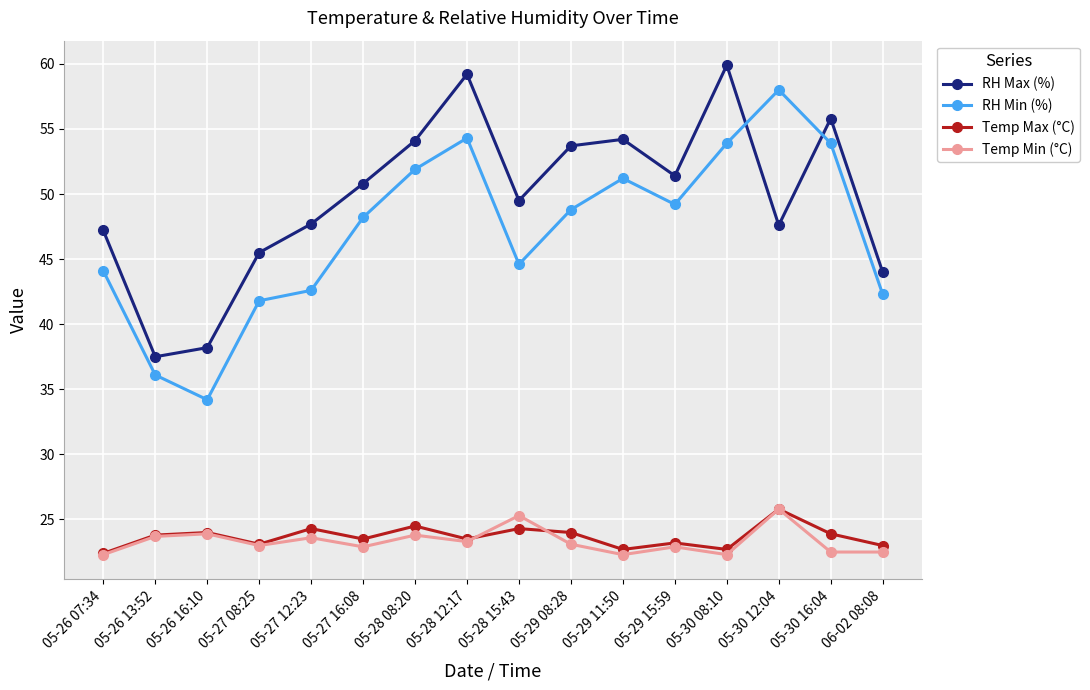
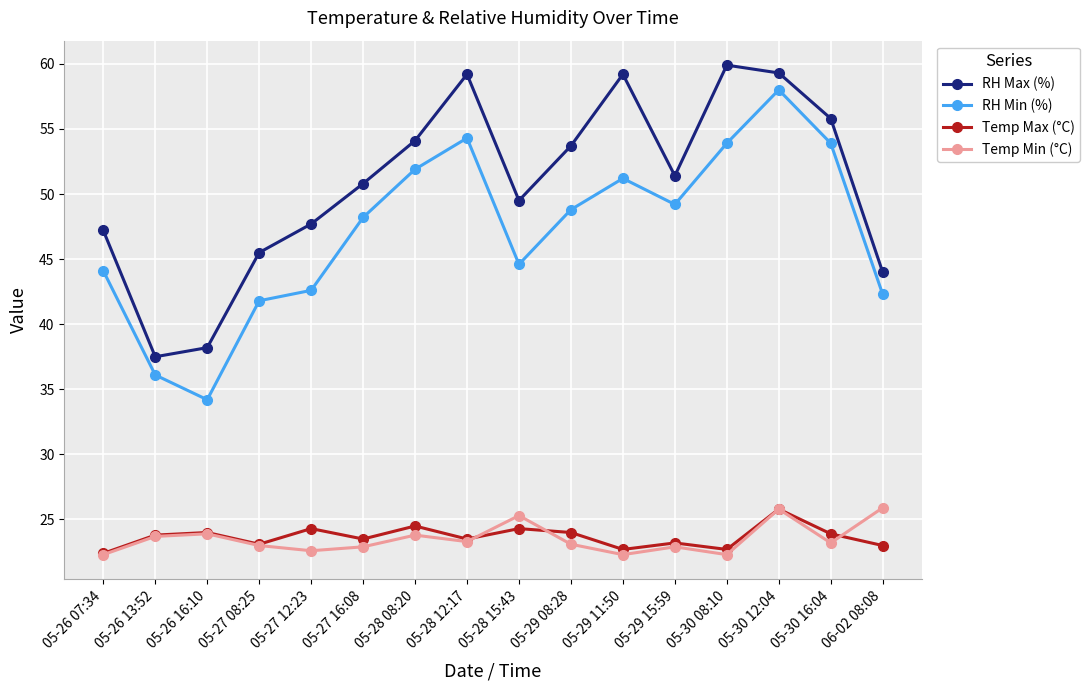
Temp Min (°C), 05-27 12:23: 23.6 -> 22.6
RH Max (%), 05-29 11:50: 54.2 -> 59.2
RH Max (%), 05-30 12:04: 47.6 -> 59.3
Temp Min (°C), 05-30 16:04: 22.5 -> 23.2
Temp Min (°C), 06-02 08:08: 22.5 -> 25.9
